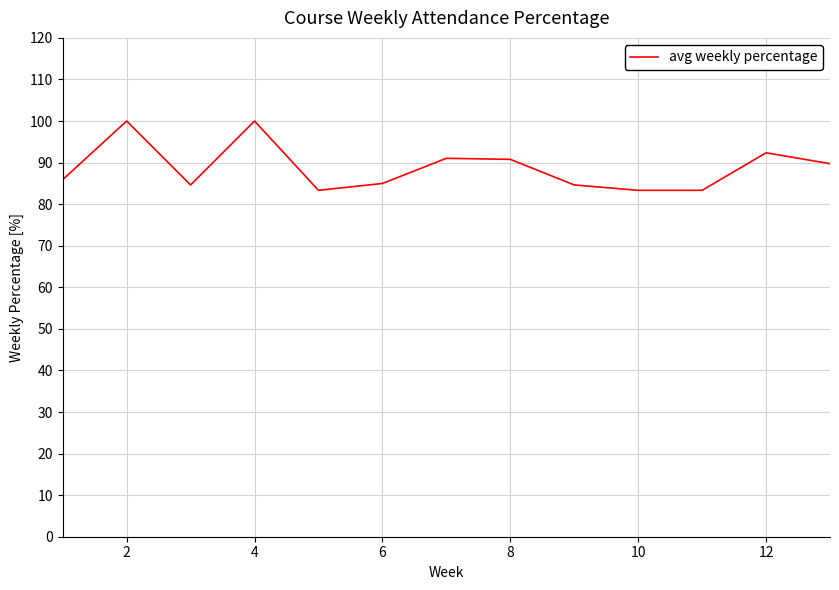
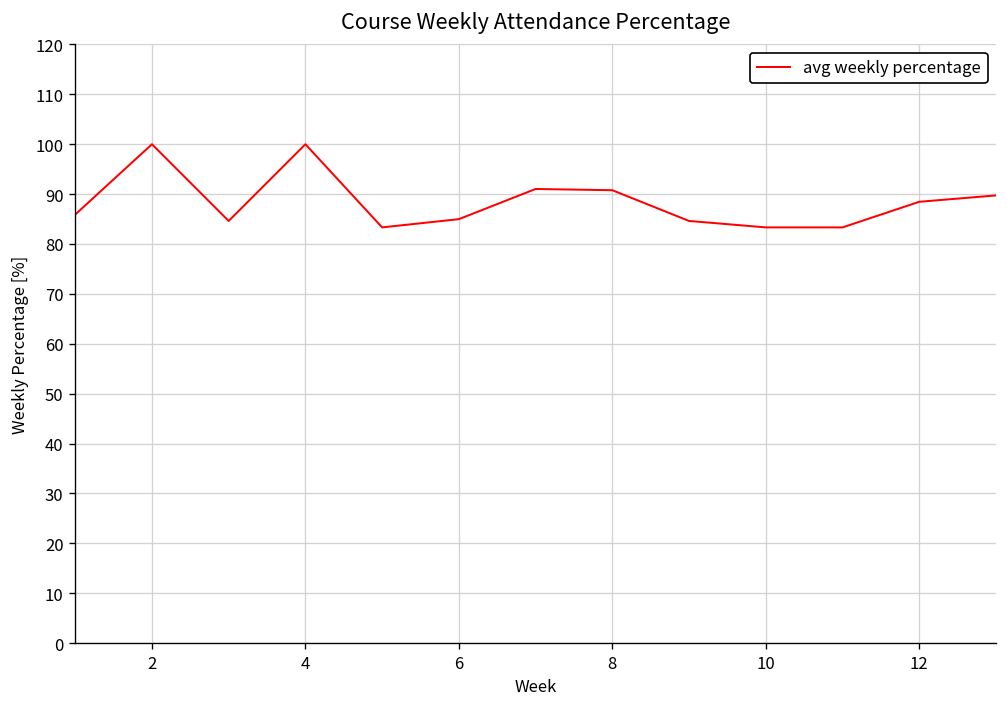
12: 92 -> 88
